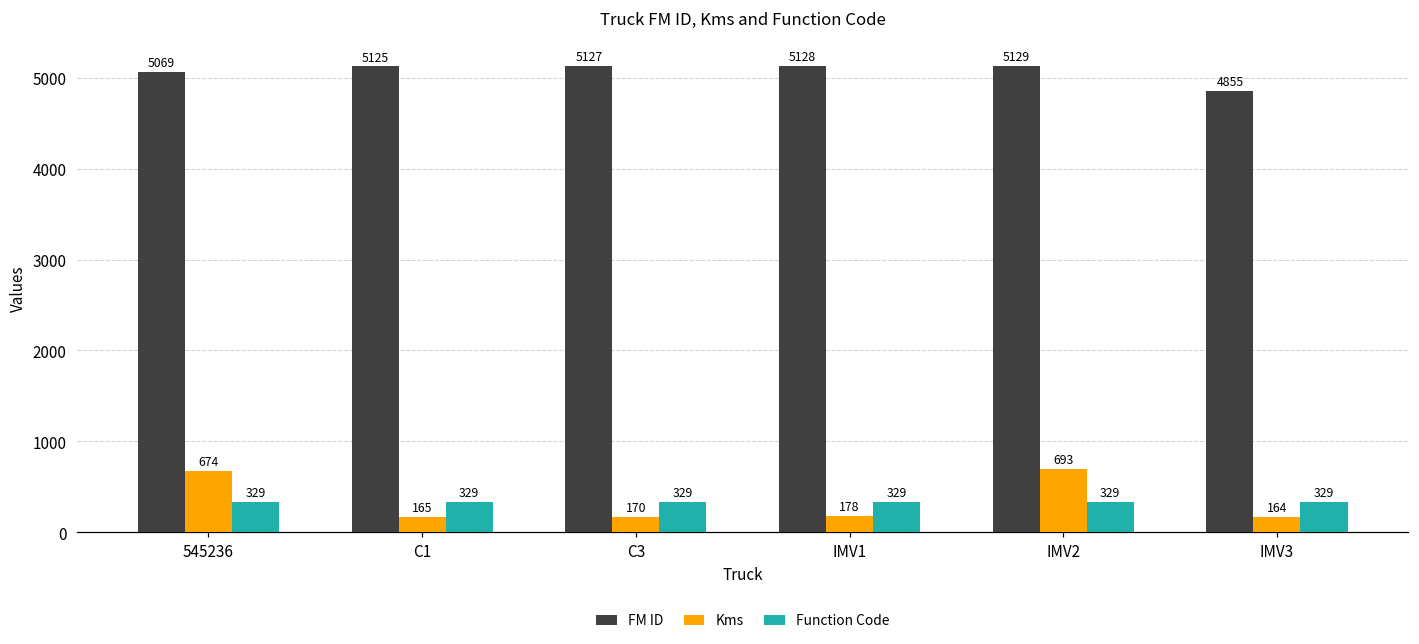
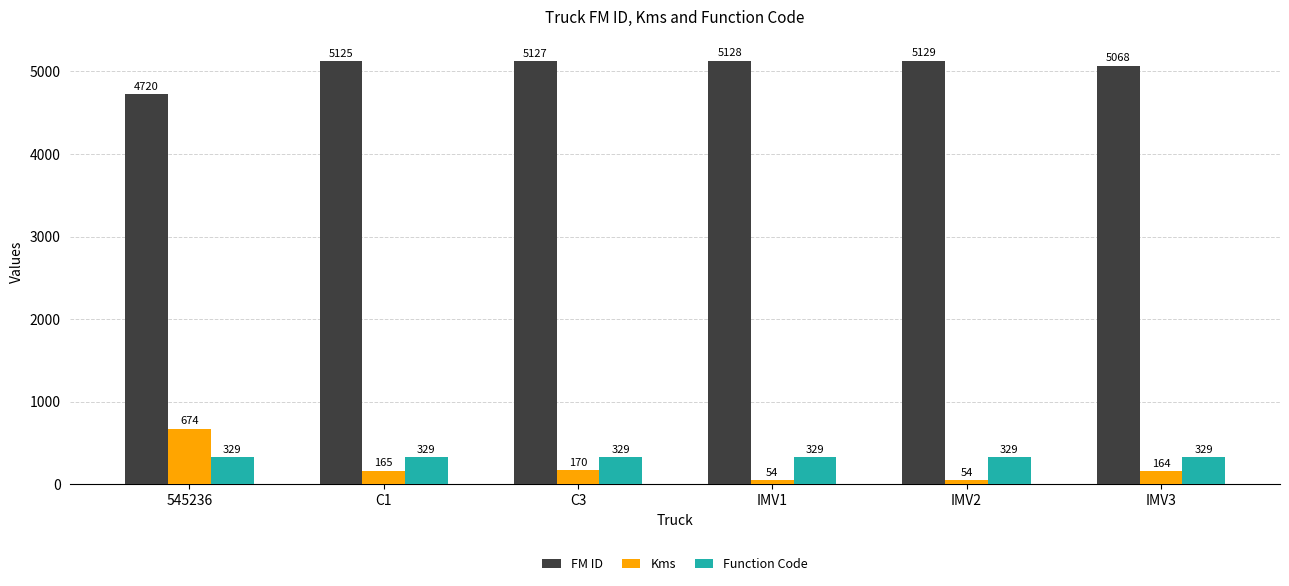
FM ID, 545236: 5069 -> 4720
Kms, IMV1: 178 -> 54
Kms, IMV2: 693 -> 54
FM ID, IMV3: 4855 -> 5068
